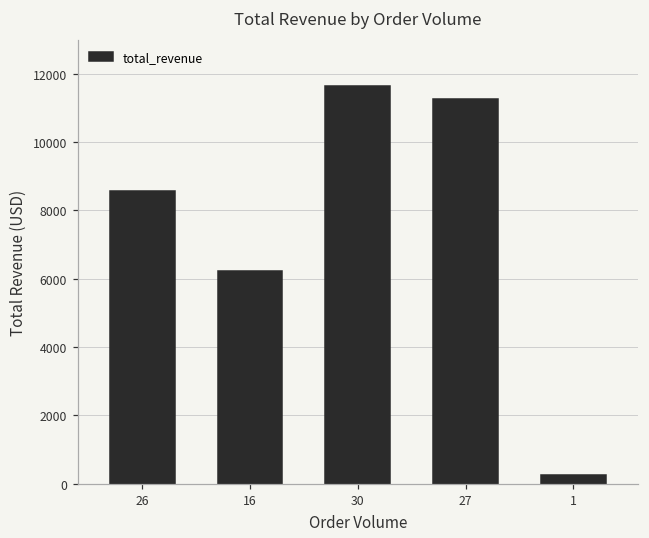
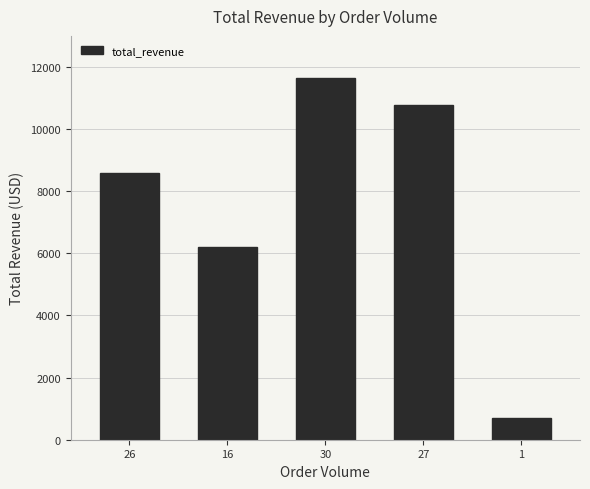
27: 11300 -> 10800
1: 300 -> 700
